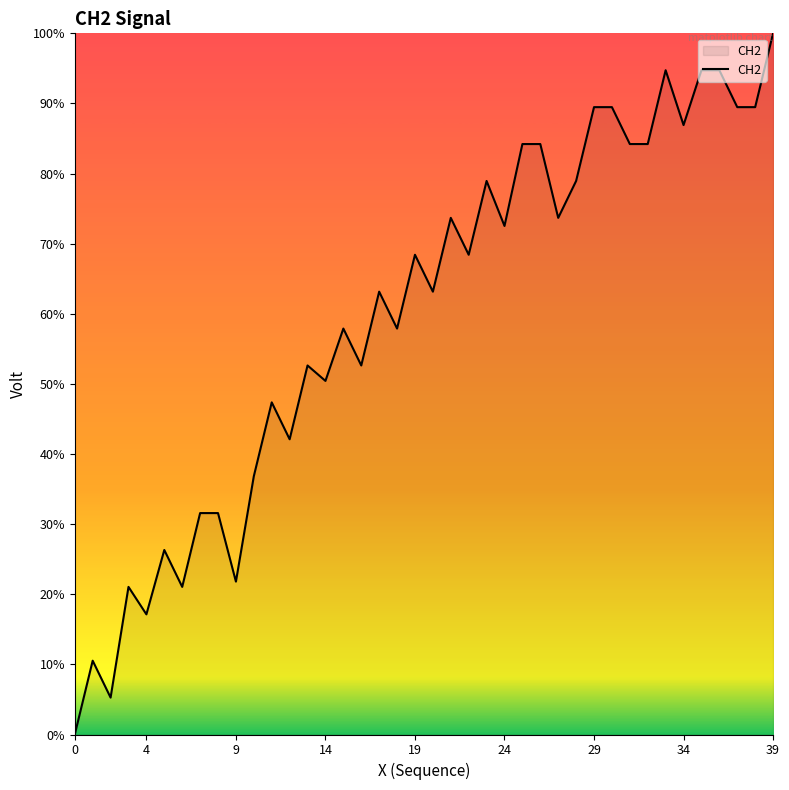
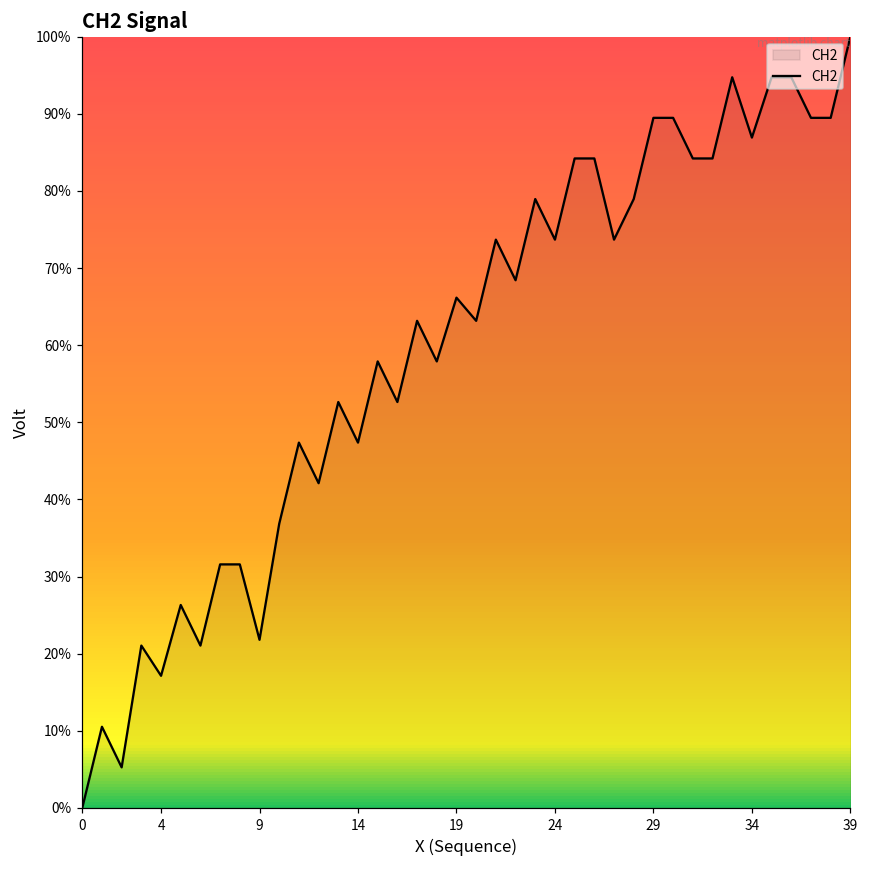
14: 50% -> 47%
19: 68% -> 66%
24: 73% -> 74%
